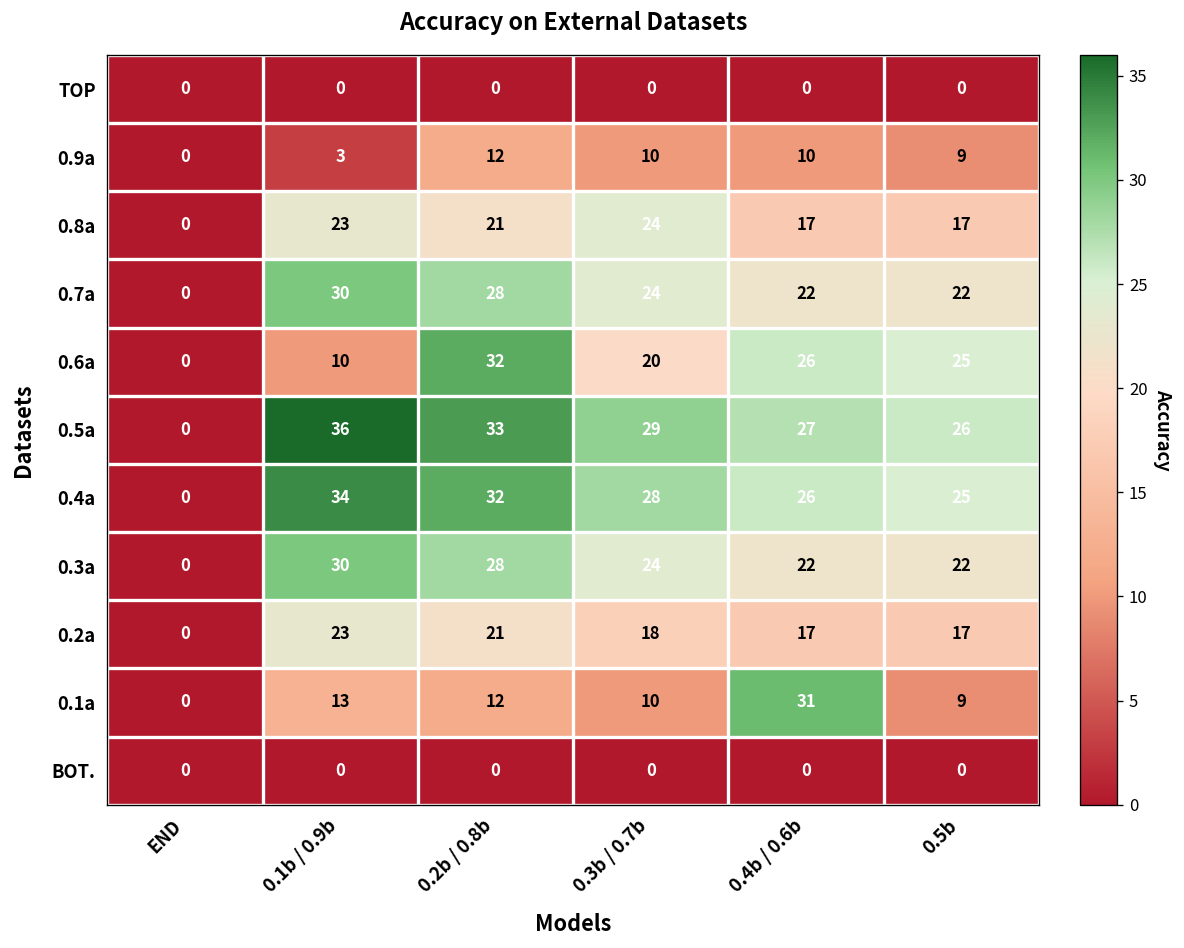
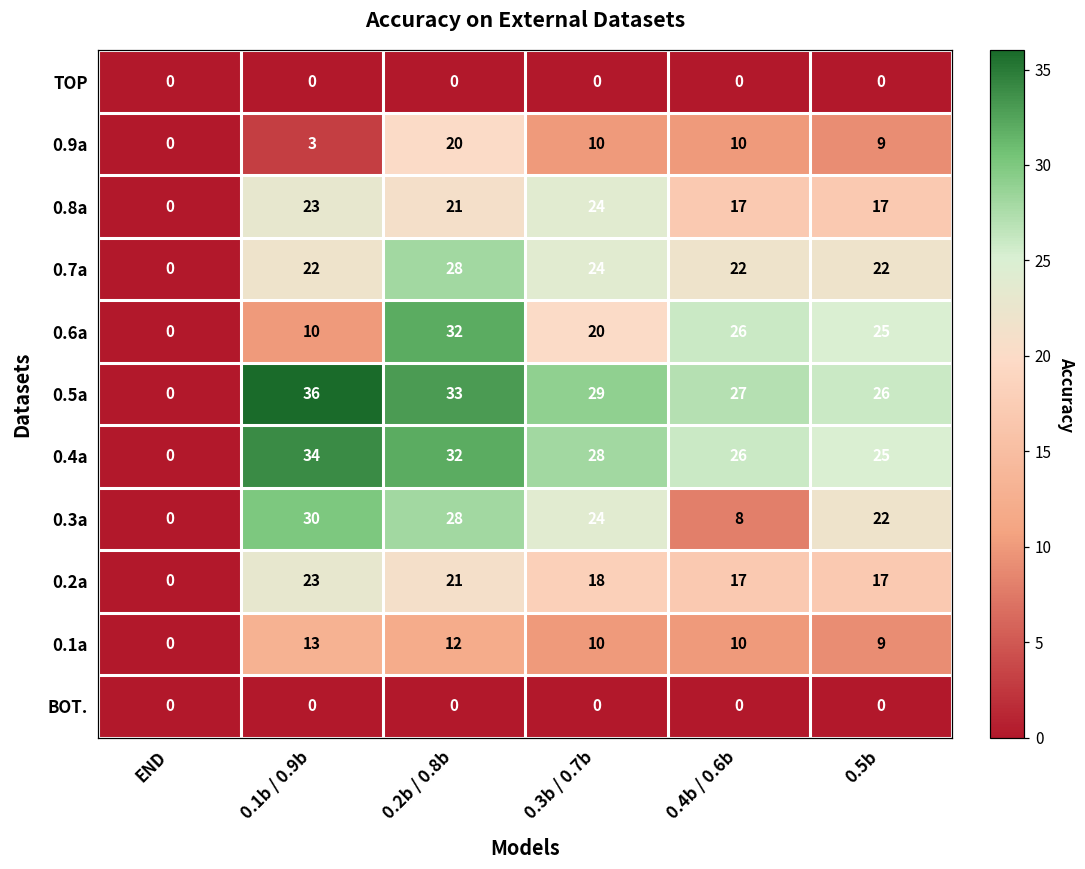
0.9a, 0.2b / 0.8b: 12 -> 20
0.7a, 0.1b / 0.9b: 30 -> 22
0.3a, 0.4b / 0.6b: 22 -> 8
0.1a, 0.4b / 0.6b: 31 -> 10
